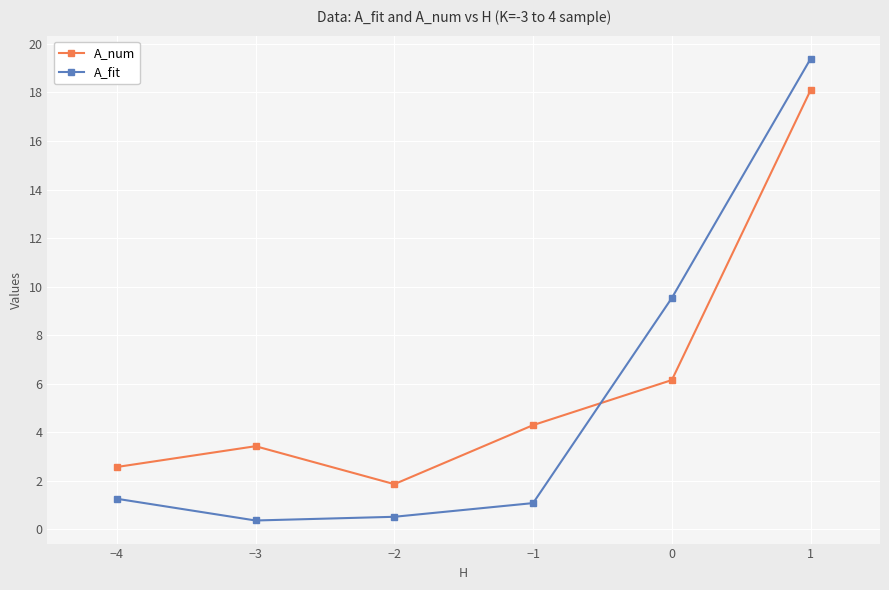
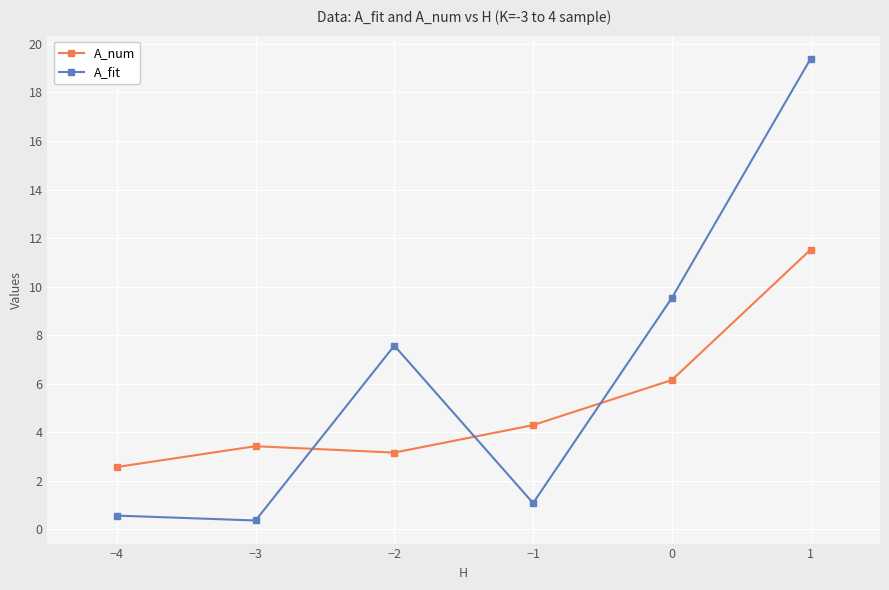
A_fit, −4: 1.3 -> 0.6
A_num, −2: 1.9 -> 3.2
A_fit, −2: 0.5 -> 7.6
A_num, 1: 18.1 -> 11.5
